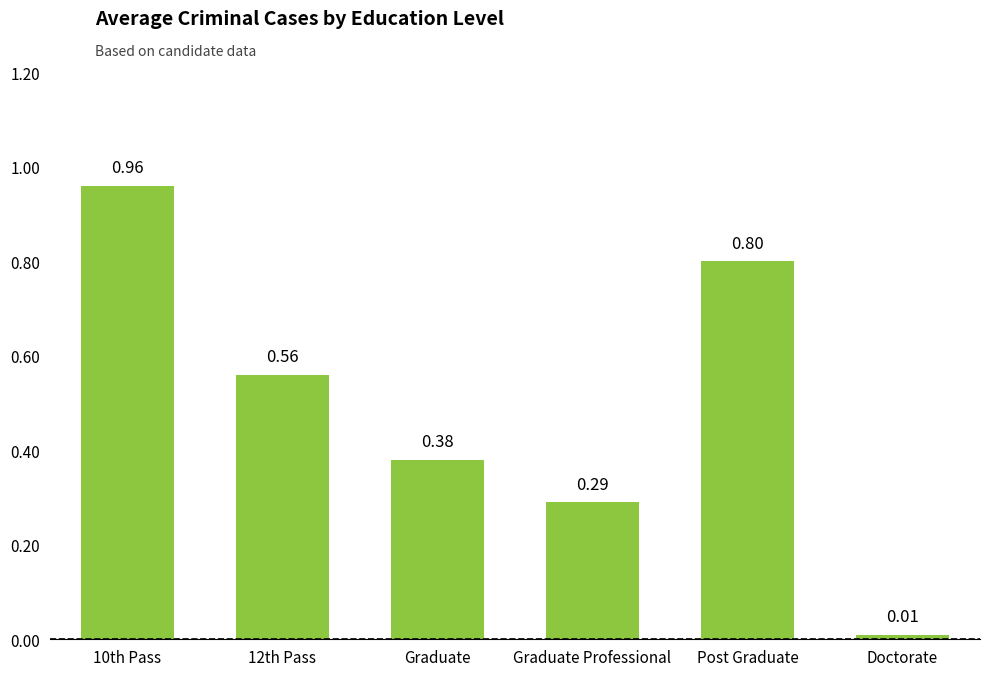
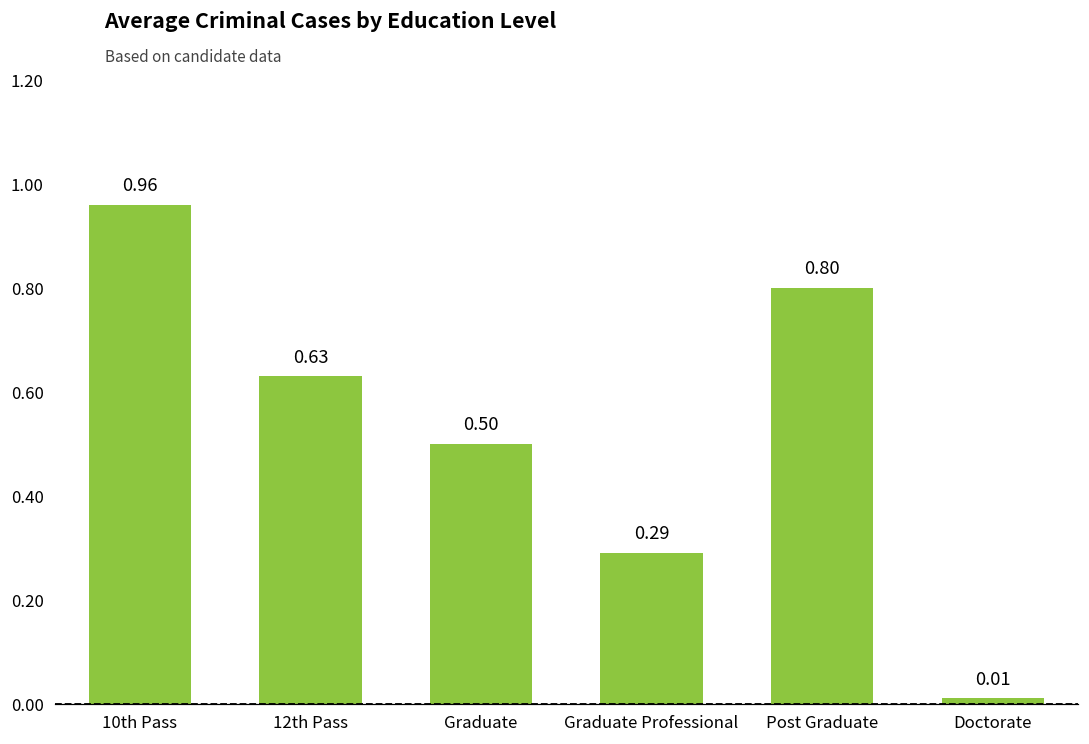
12th Pass: 0.56 -> 0.63
Graduate: 0.38 -> 0.50
